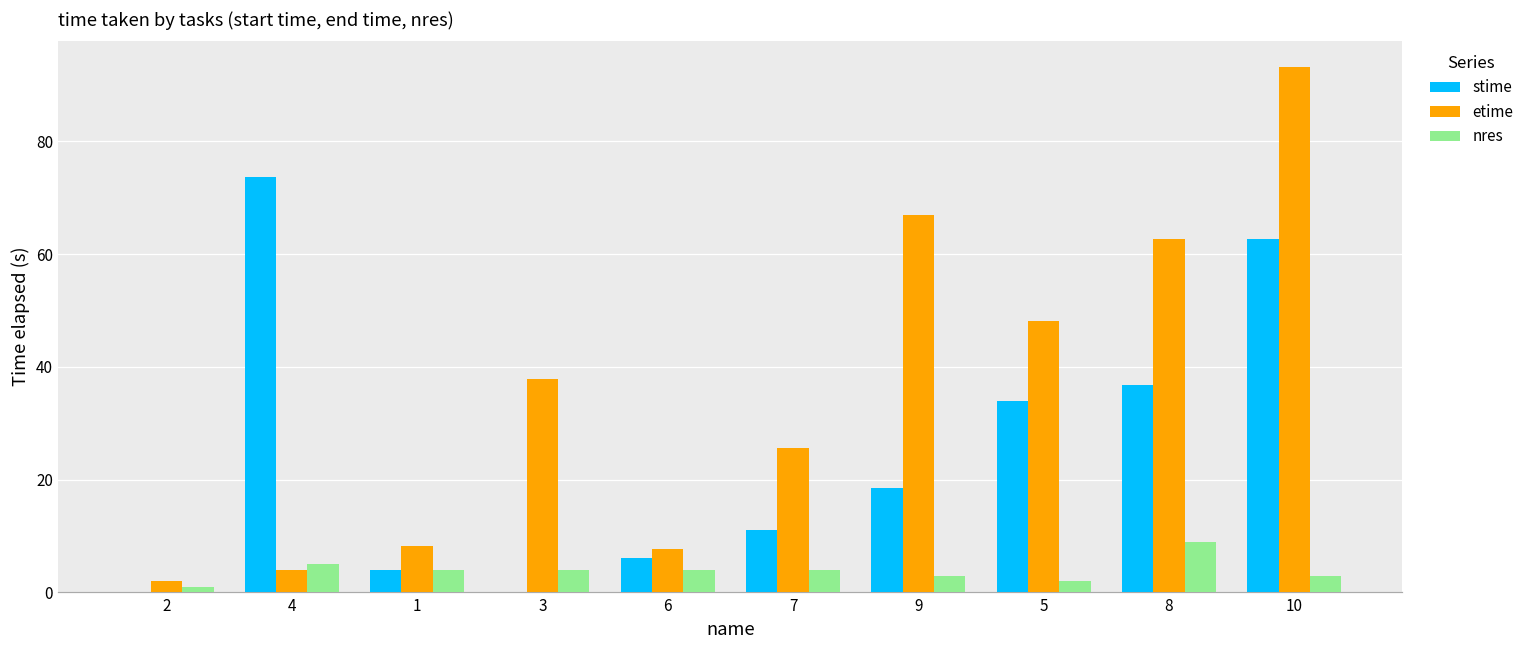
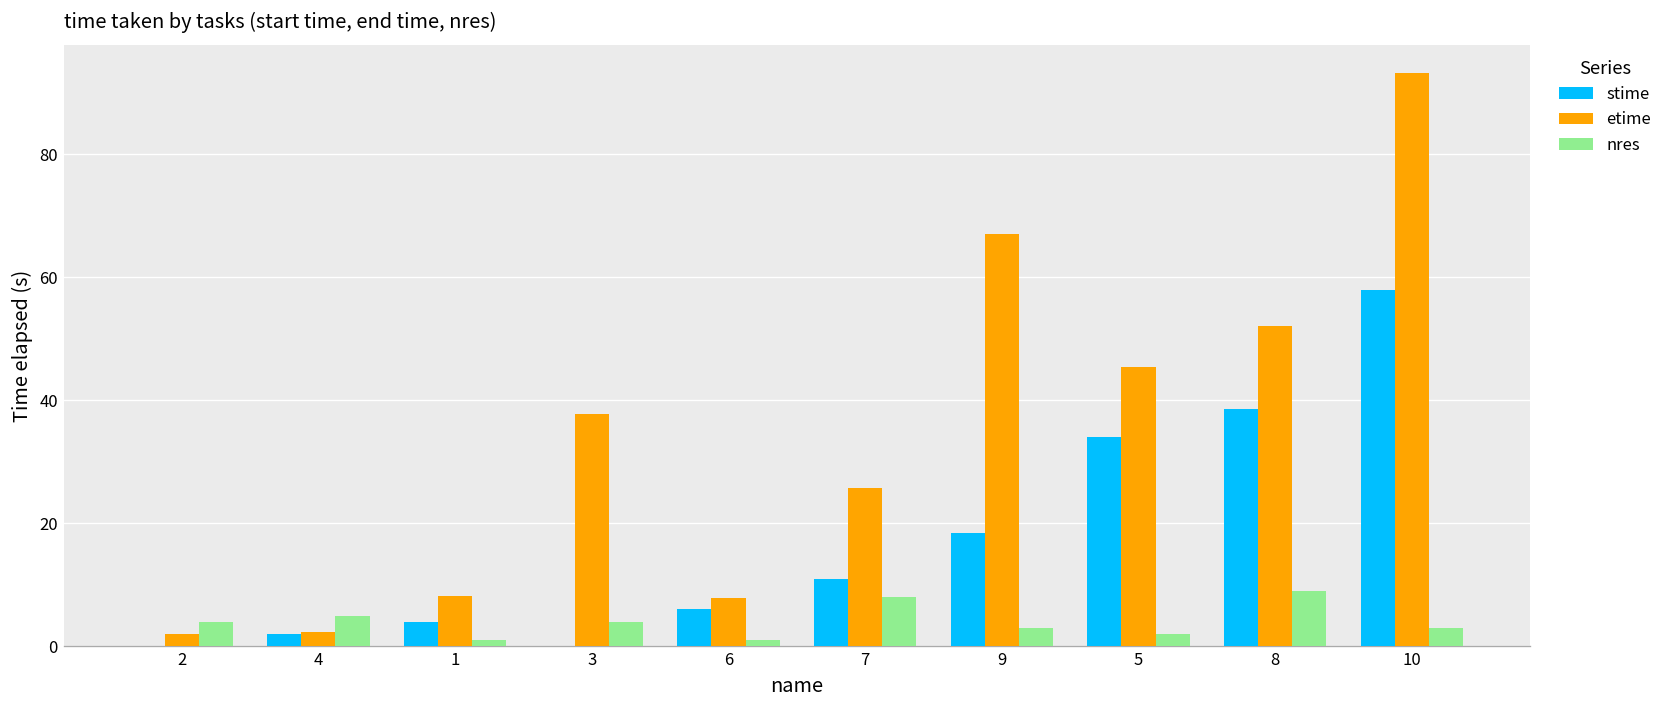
nres, 2: 1 -> 4
stime, 4: 74 -> 2
etime, 4: 4 -> 2
nres, 1: 4 -> 1
nres, 6: 4 -> 1
nres, 7: 4 -> 8
etime, 5: 48 -> 45
stime, 8: 37 -> 39
etime, 8: 63 -> 52
stime, 10: 63 -> 58
